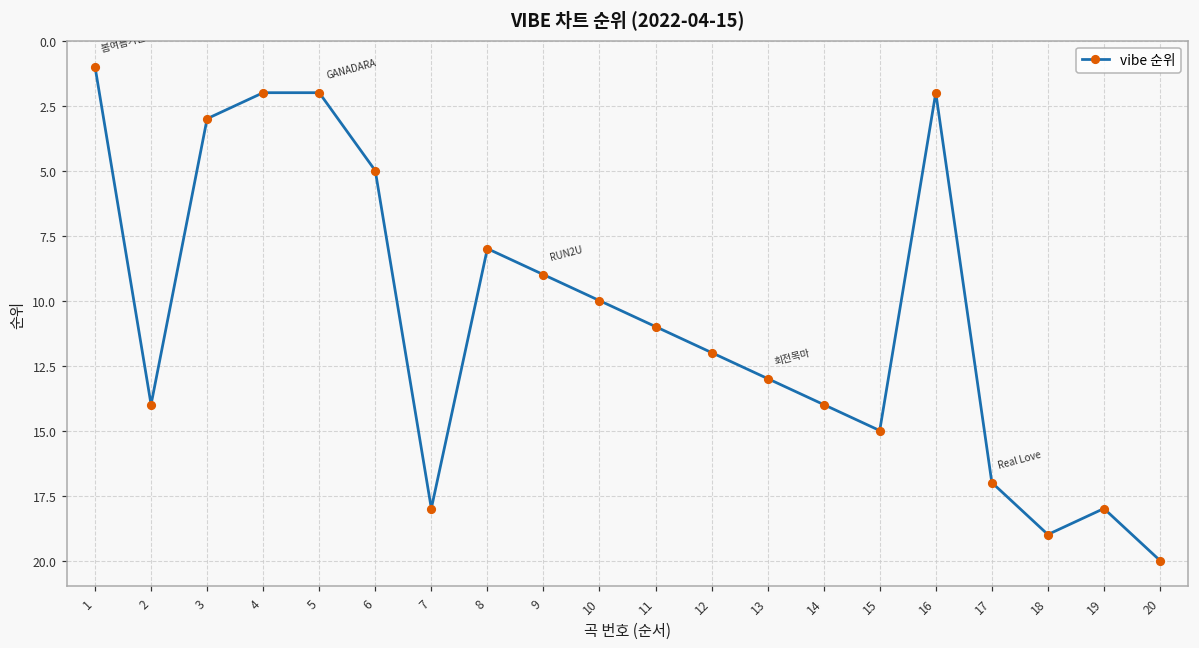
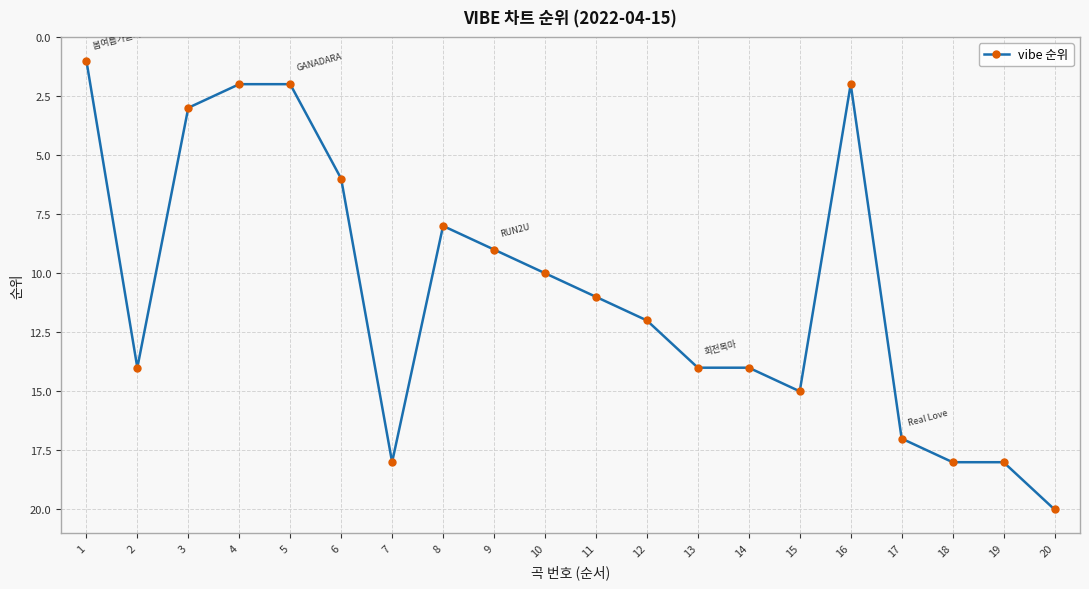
6: 5 -> 6
13: 13 -> 14
18: 19 -> 18
